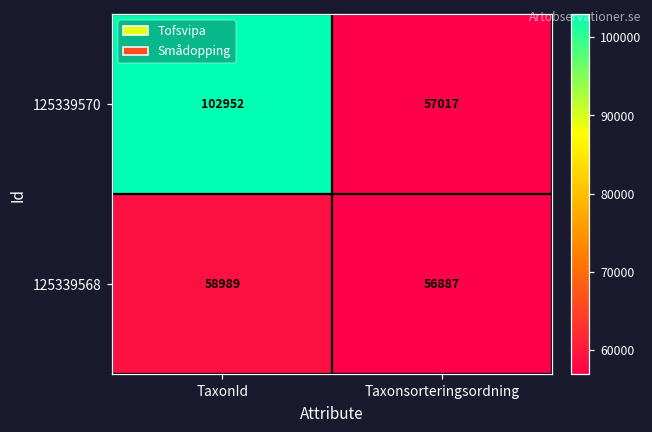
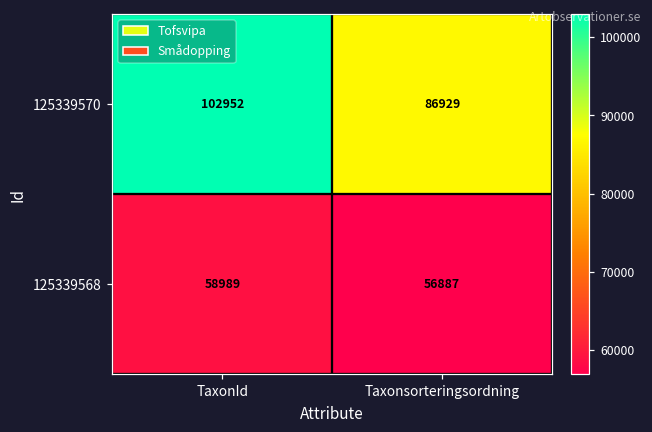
125339570, Taxonsorteringsordning: 57017 -> 86929
